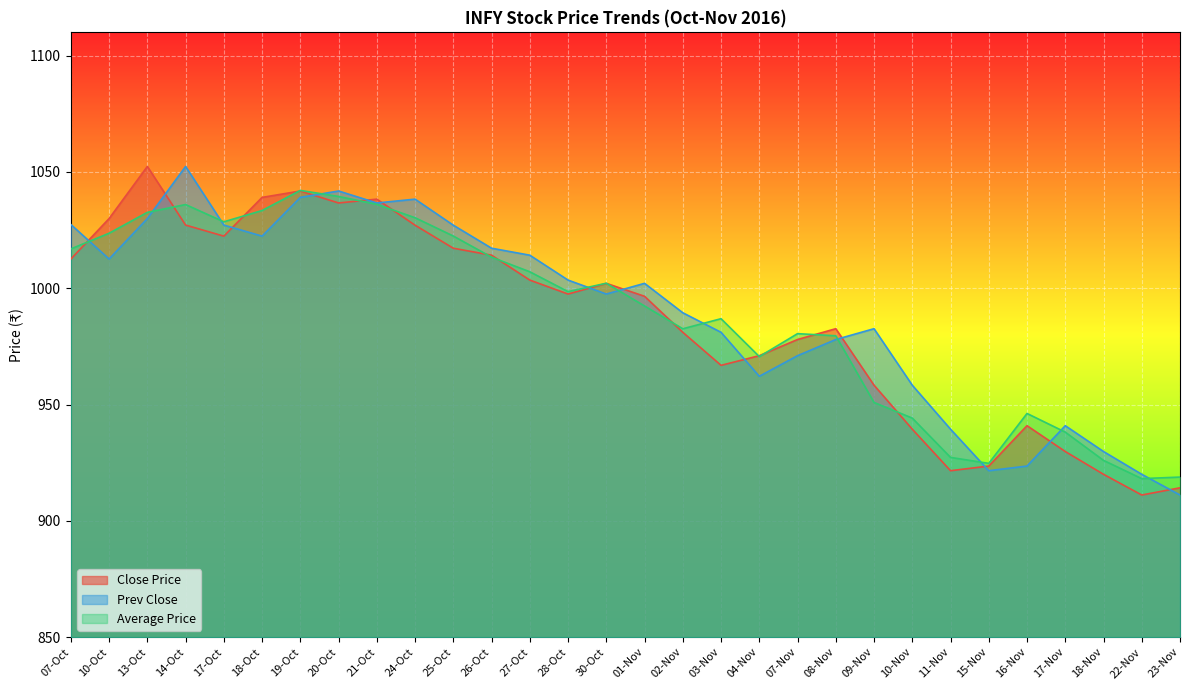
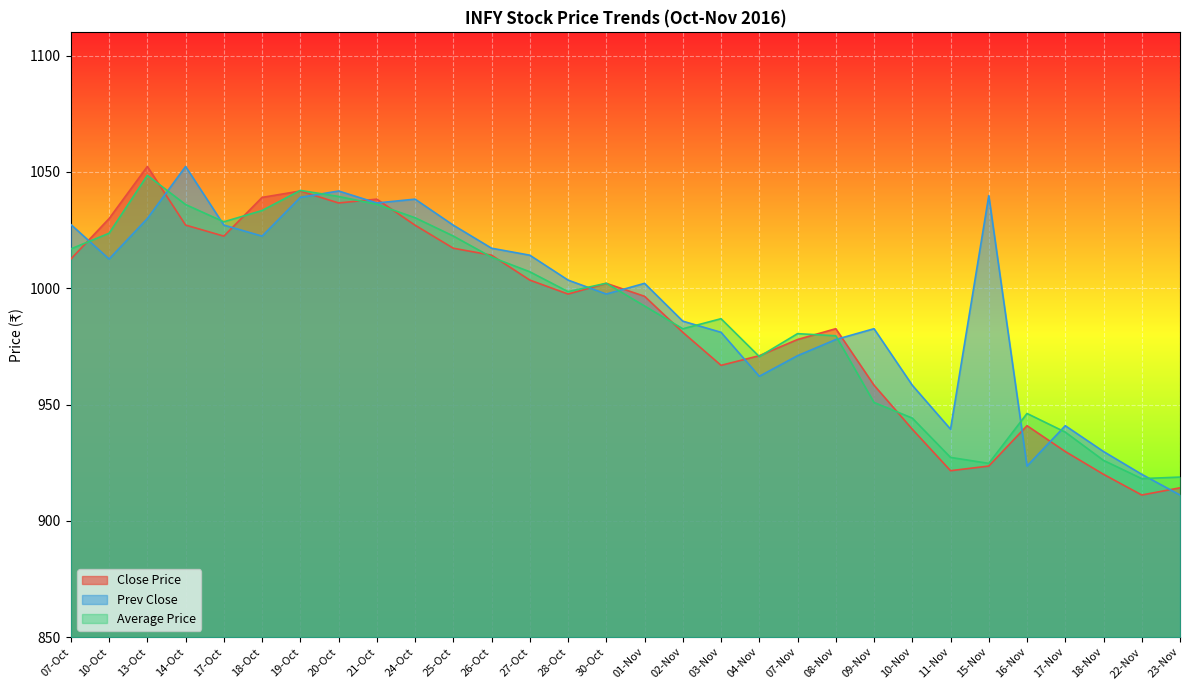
Average Price, 13-Oct: 1033 -> 1049
Prev Close, 02-Nov: 989 -> 986
Prev Close, 15-Nov: 922 -> 1040
